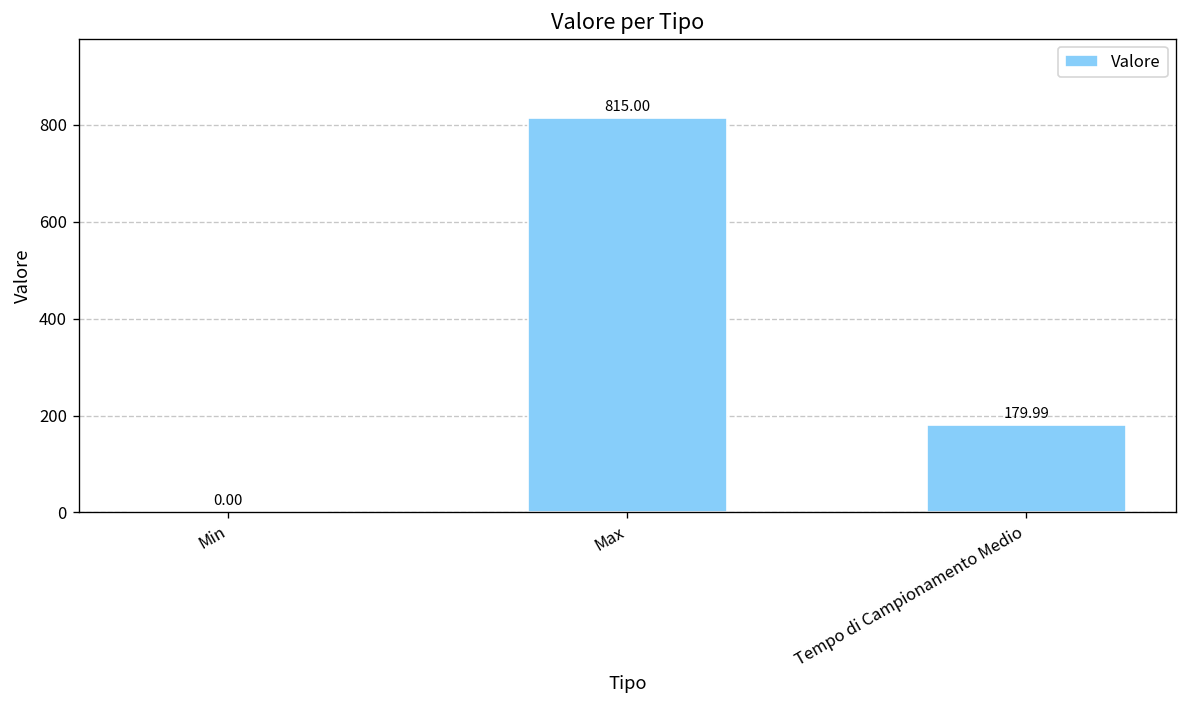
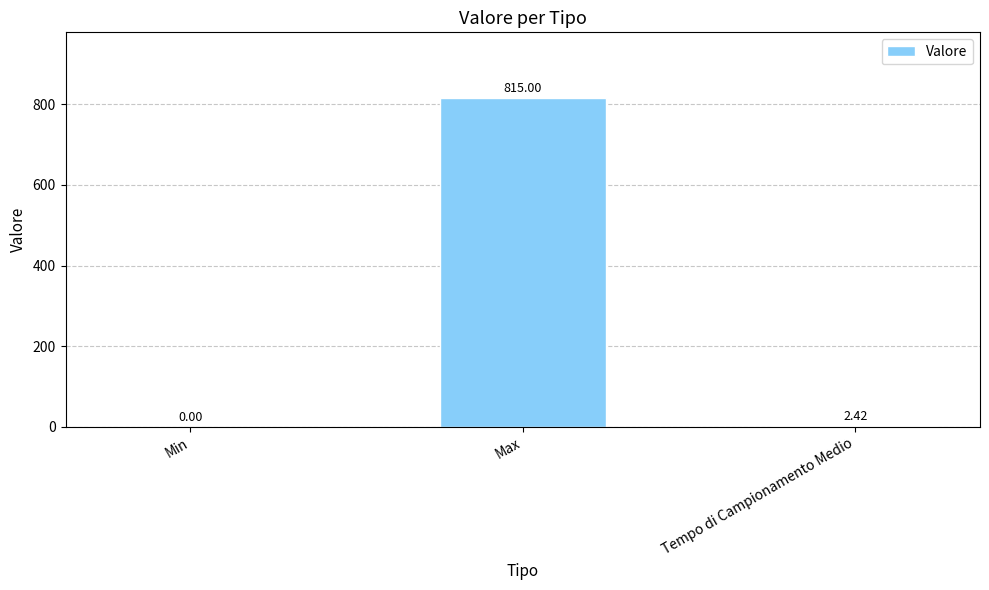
Tempo di Campionamento Medio: 179.99 -> 2.42
